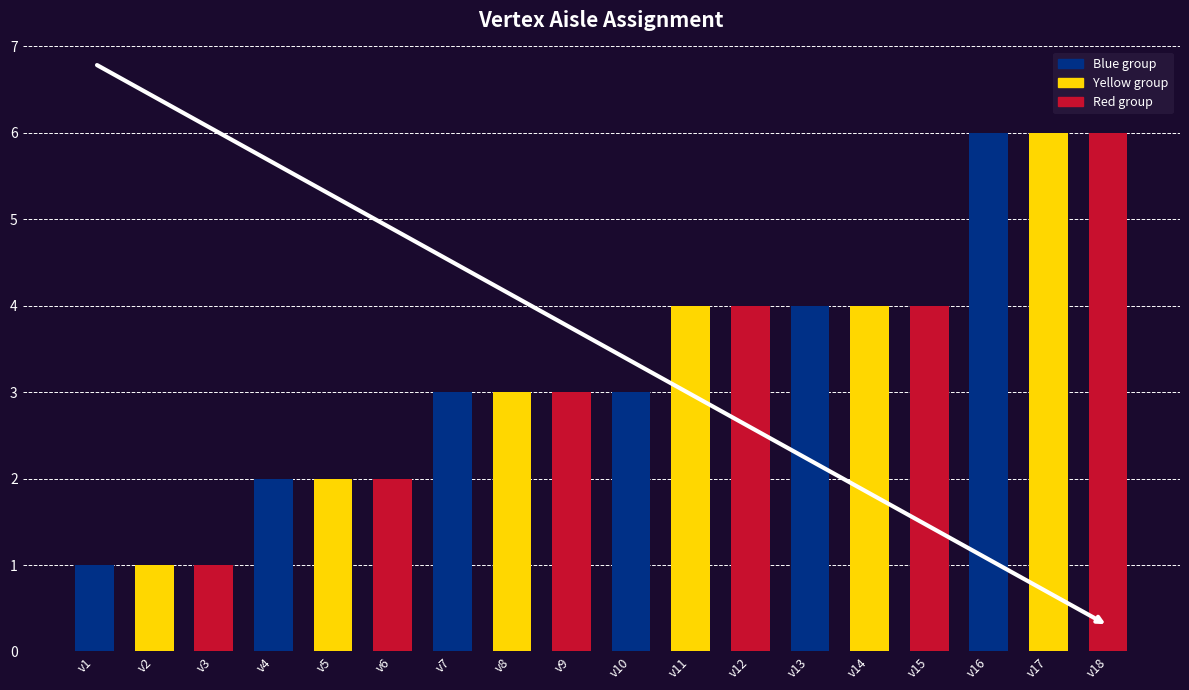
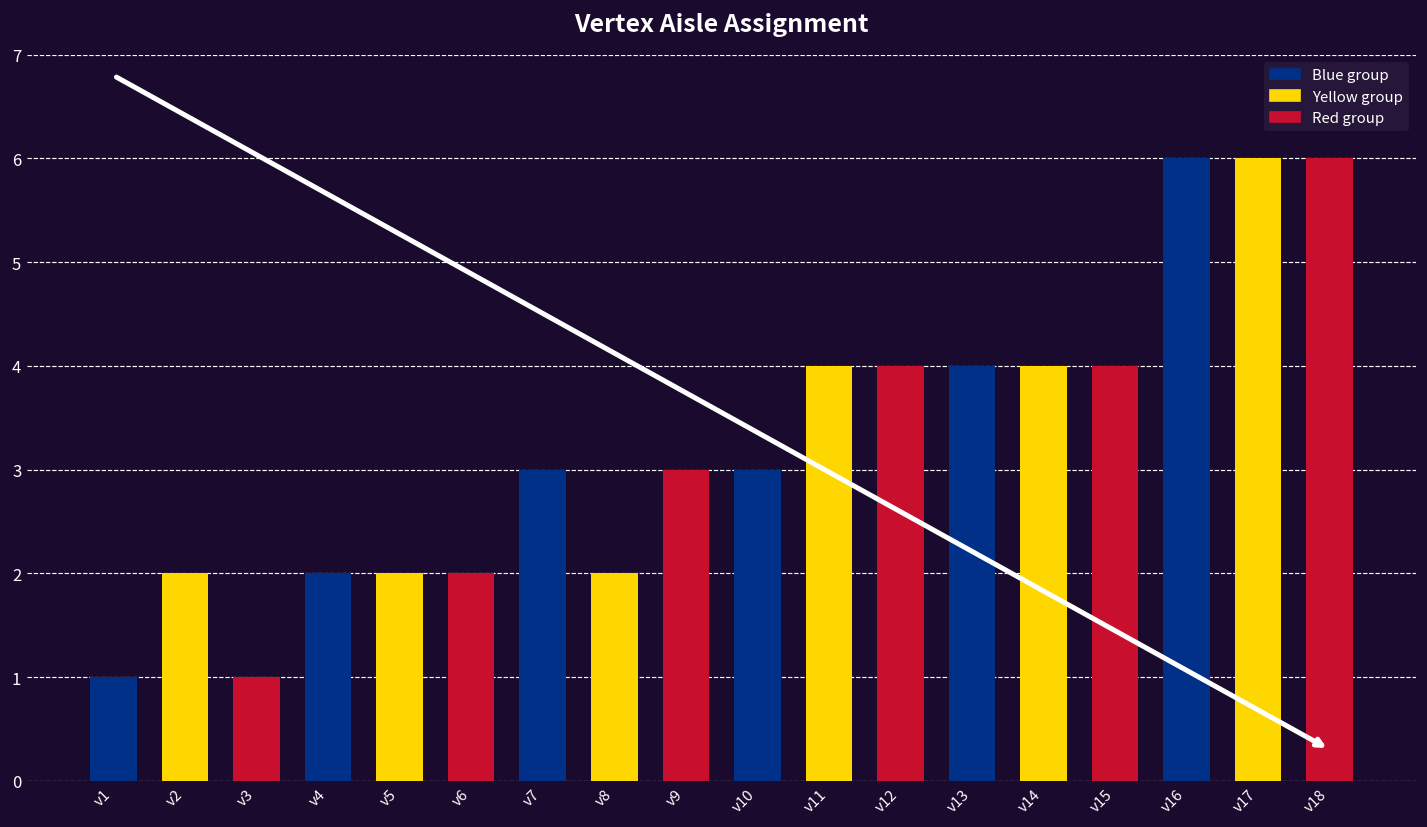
v2: 1 -> 2
v8: 3 -> 2
